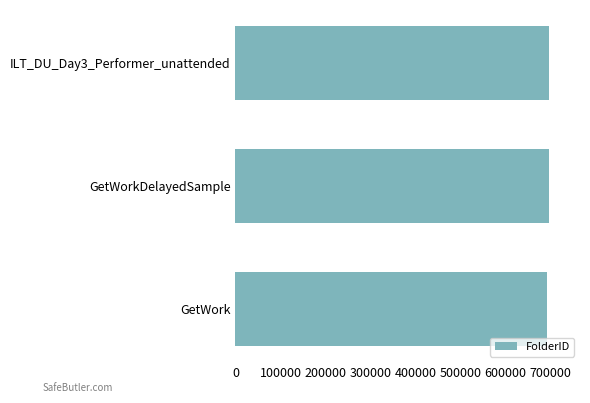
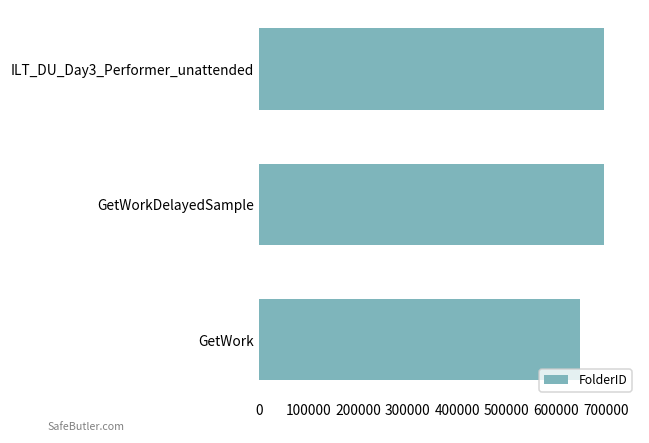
GetWork: 690000 -> 650000
